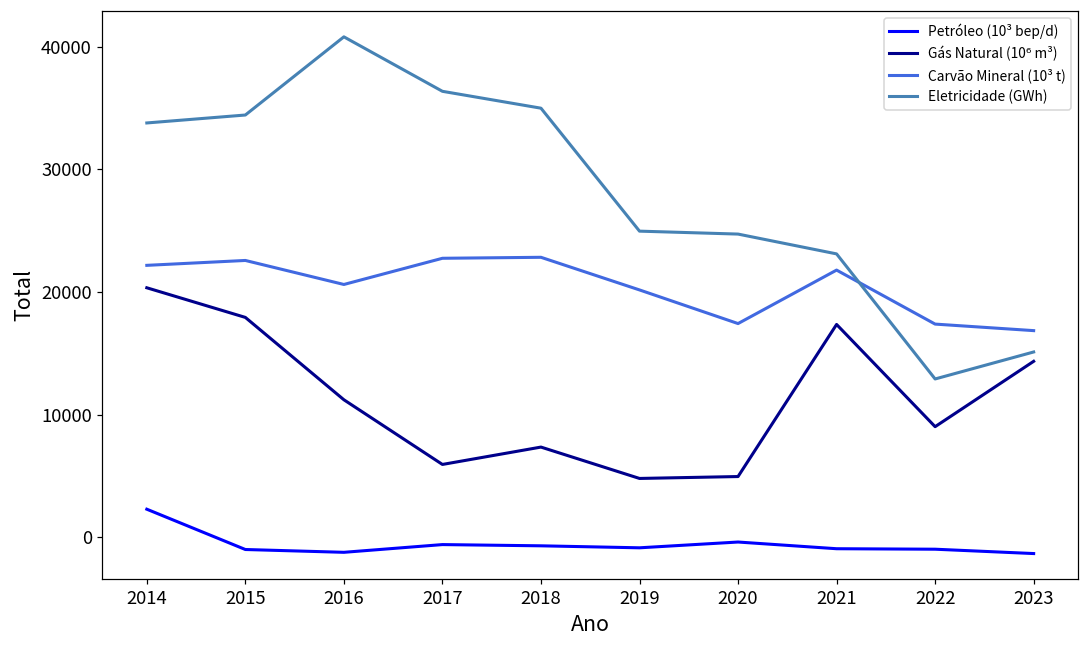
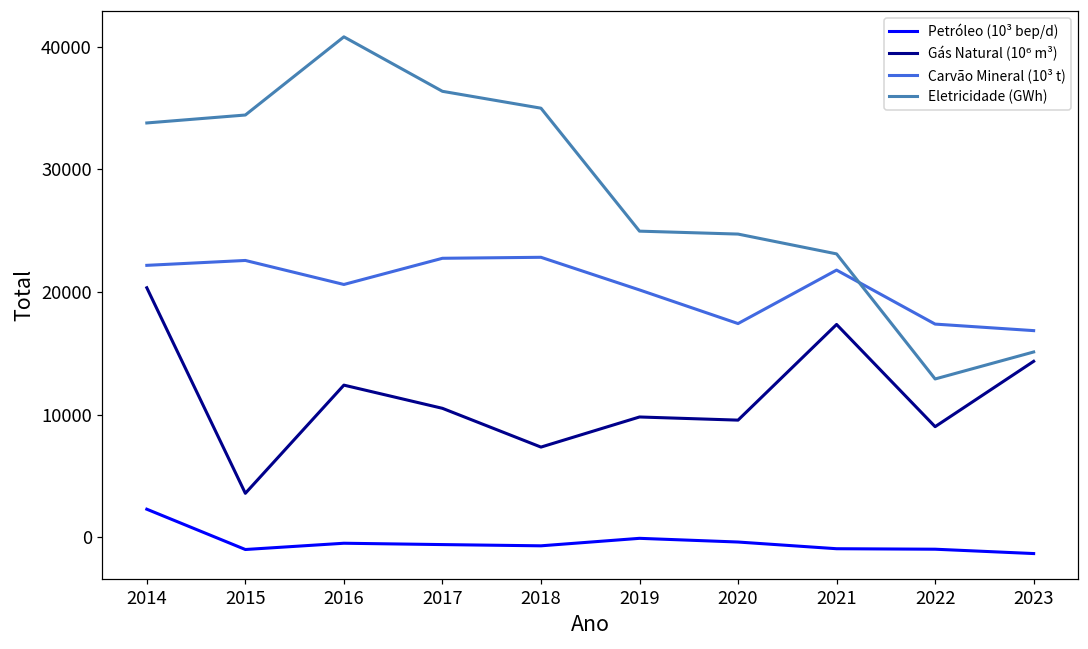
Gás Natural (10⁶ m³), 2015: 17900 -> 3600
Petróleo (10³ bep/d), 2016: -1200 -> -500
Gás Natural (10⁶ m³), 2016: 11200 -> 12400
Gás Natural (10⁶ m³), 2017: 5900 -> 10500
Petróleo (10³ bep/d), 2019: -900 -> -100
Gás Natural (10⁶ m³), 2019: 4800 -> 9800
Gás Natural (10⁶ m³), 2020: 5000 -> 9600
